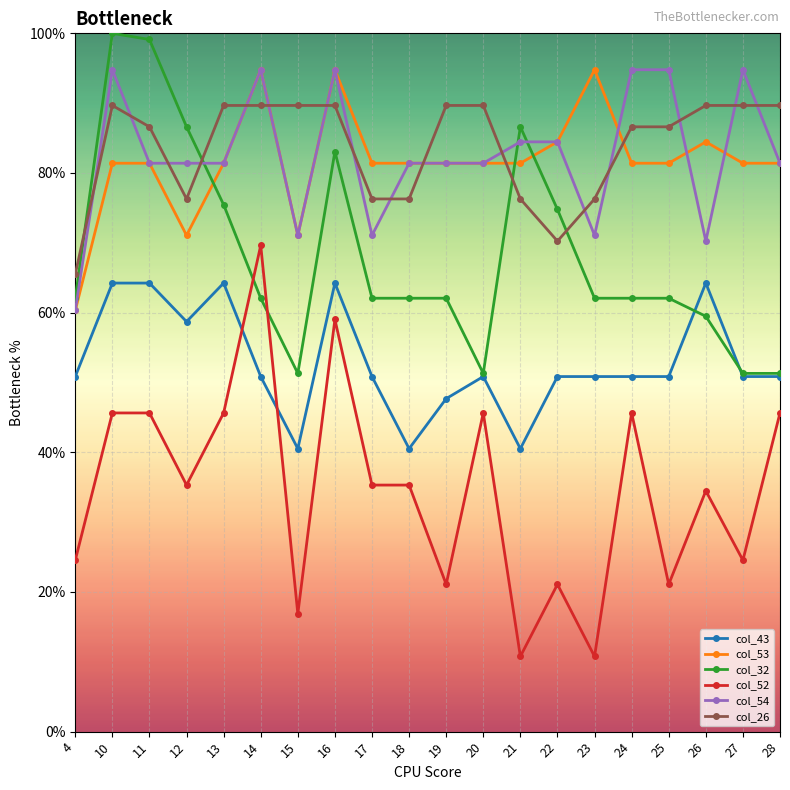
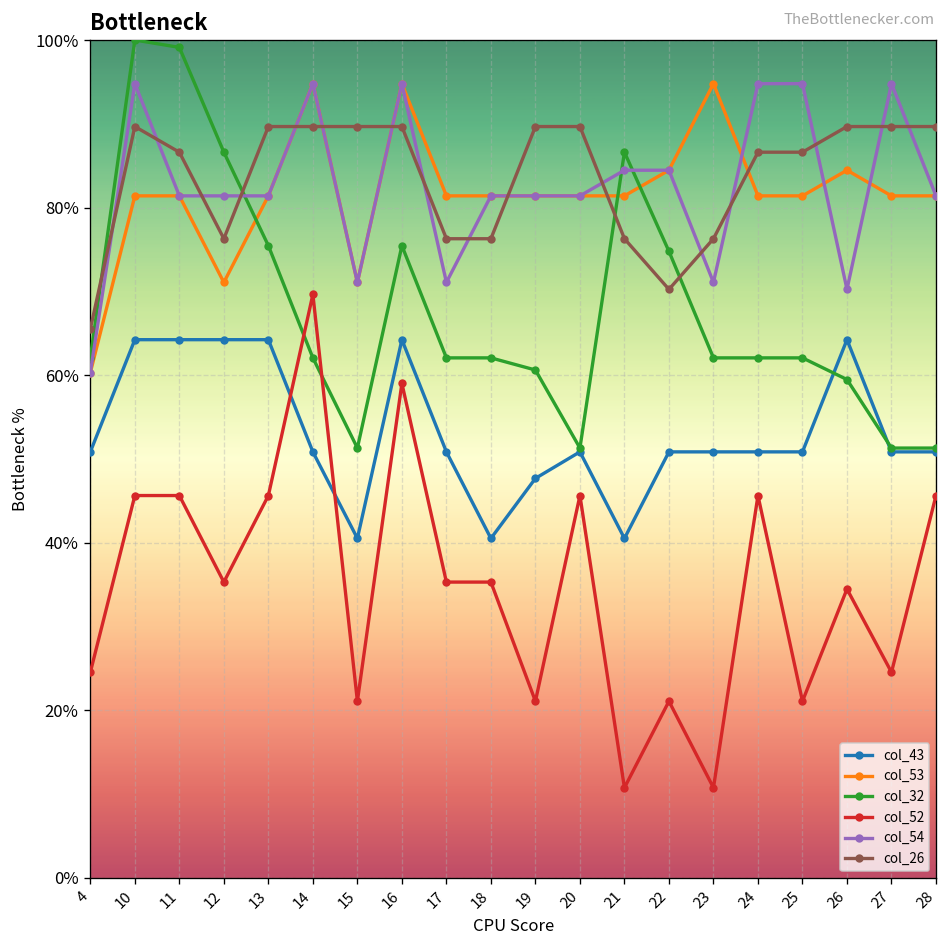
col_43, 12: 59% -> 64%
col_52, 15: 17% -> 21%
col_32, 16: 83% -> 75%
col_32, 19: 62% -> 61%
